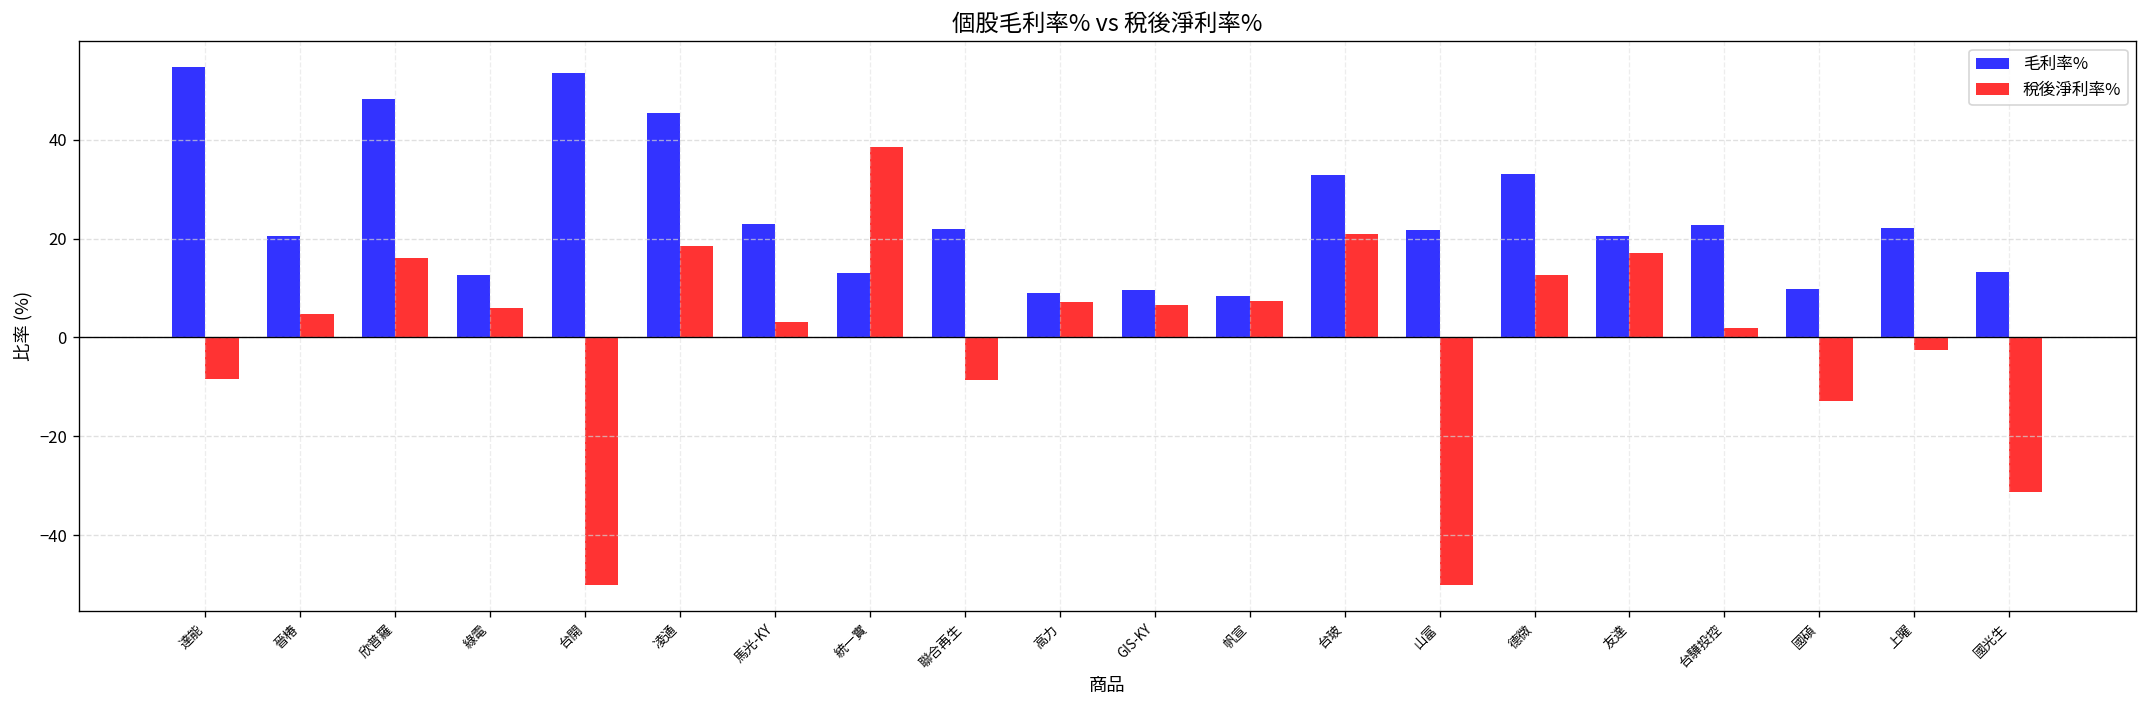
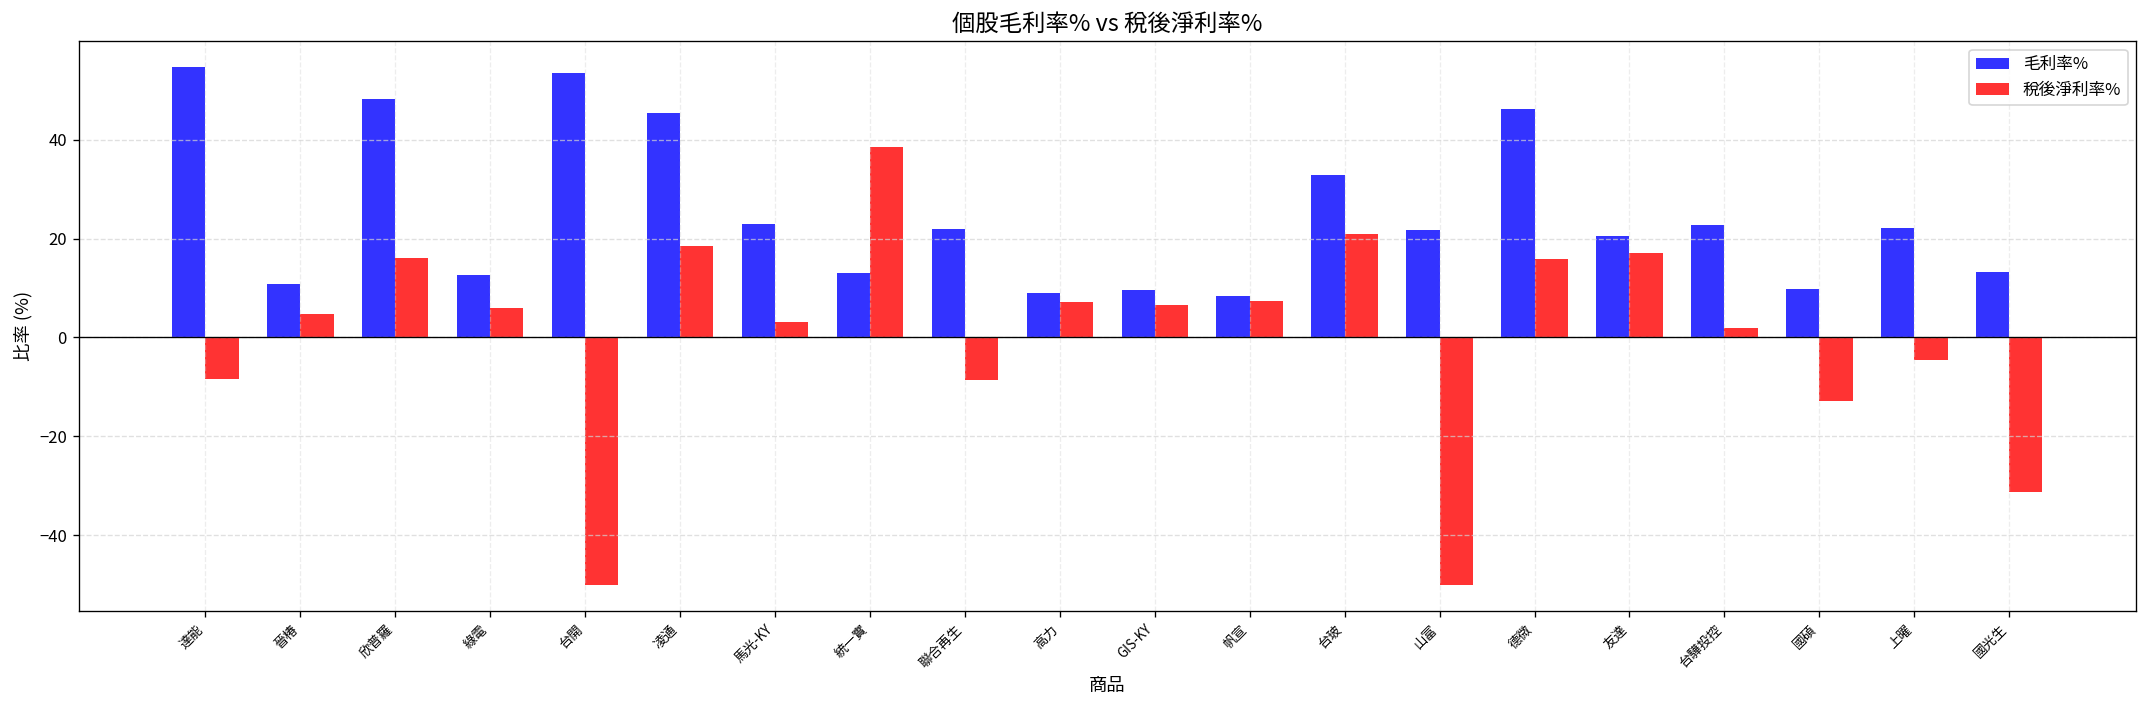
毛利率%, 晉椿: 21 -> 11
毛利率%, 德微: 33 -> 46
稅後淨利率%, 德微: 13 -> 16
稅後淨利率%, 上曜: -3 -> -4
